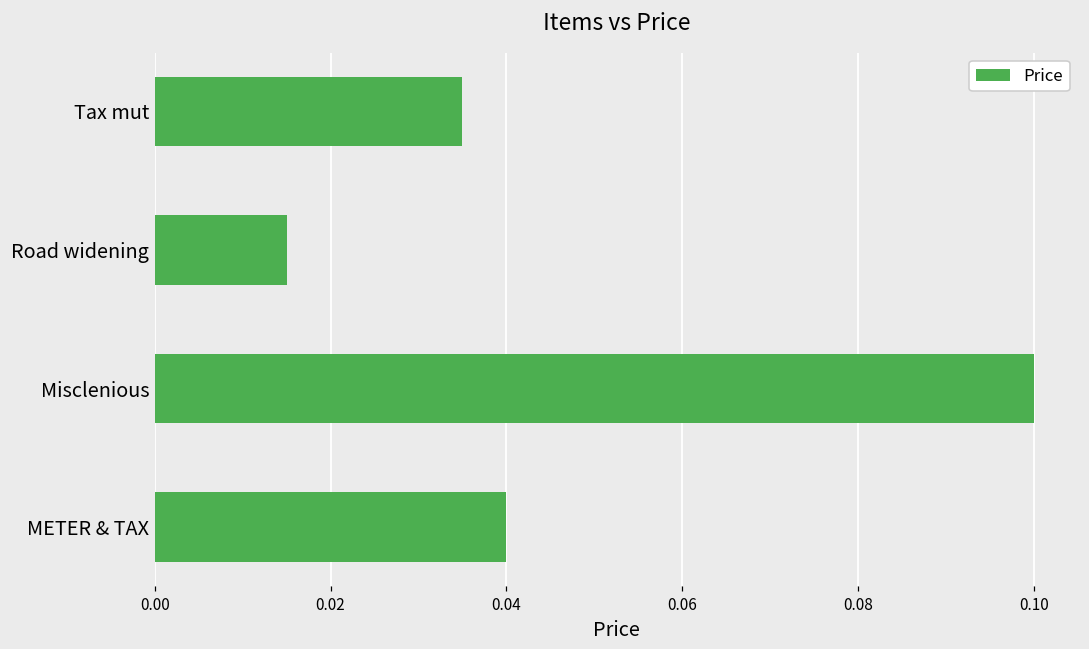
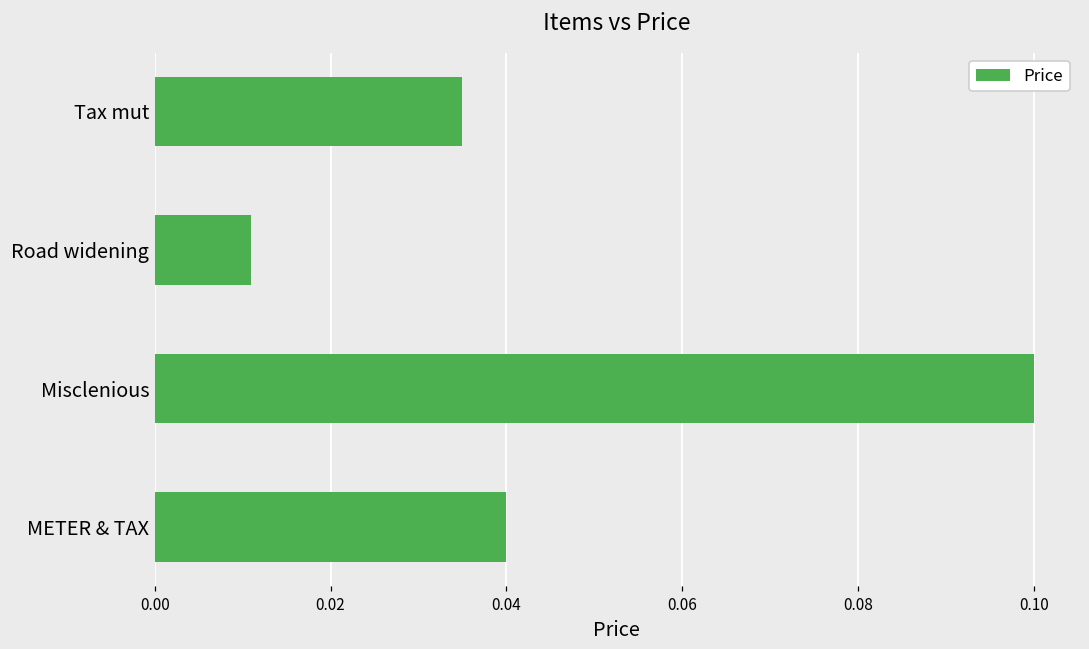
Road widening: 0.015 -> 0.011
